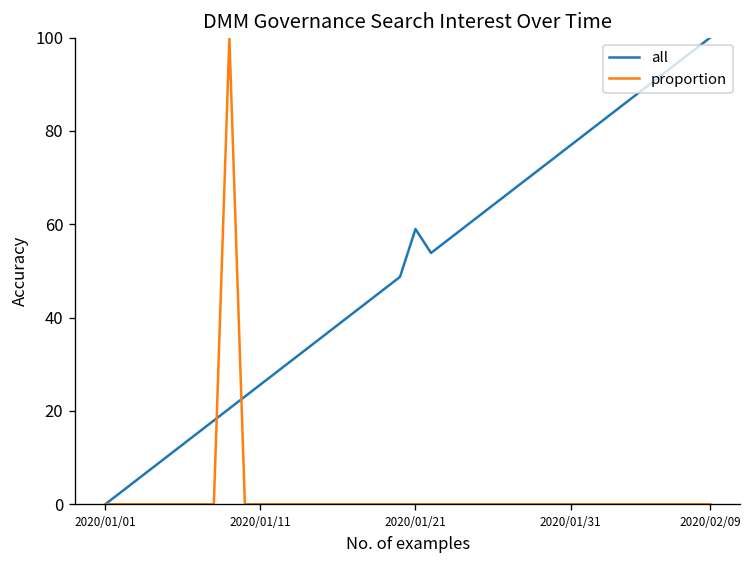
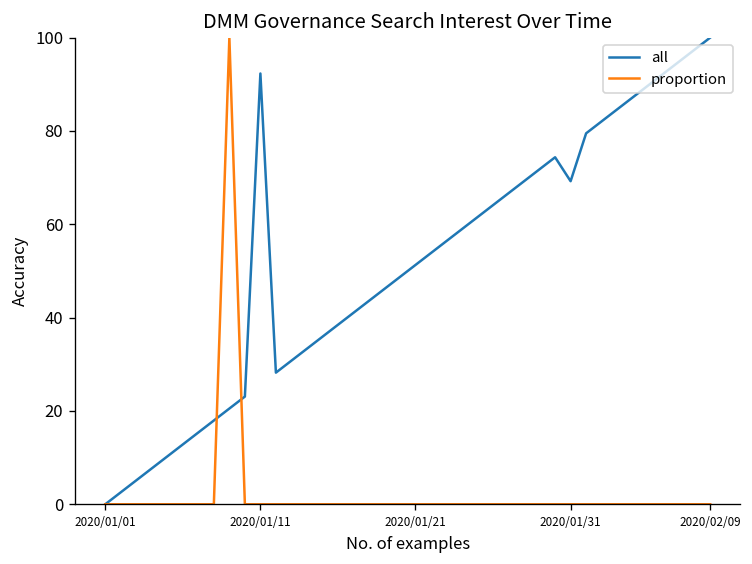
all, 2020/01/11: 26 -> 92
all, 2020/01/21: 59 -> 51
all, 2020/01/31: 77 -> 69
